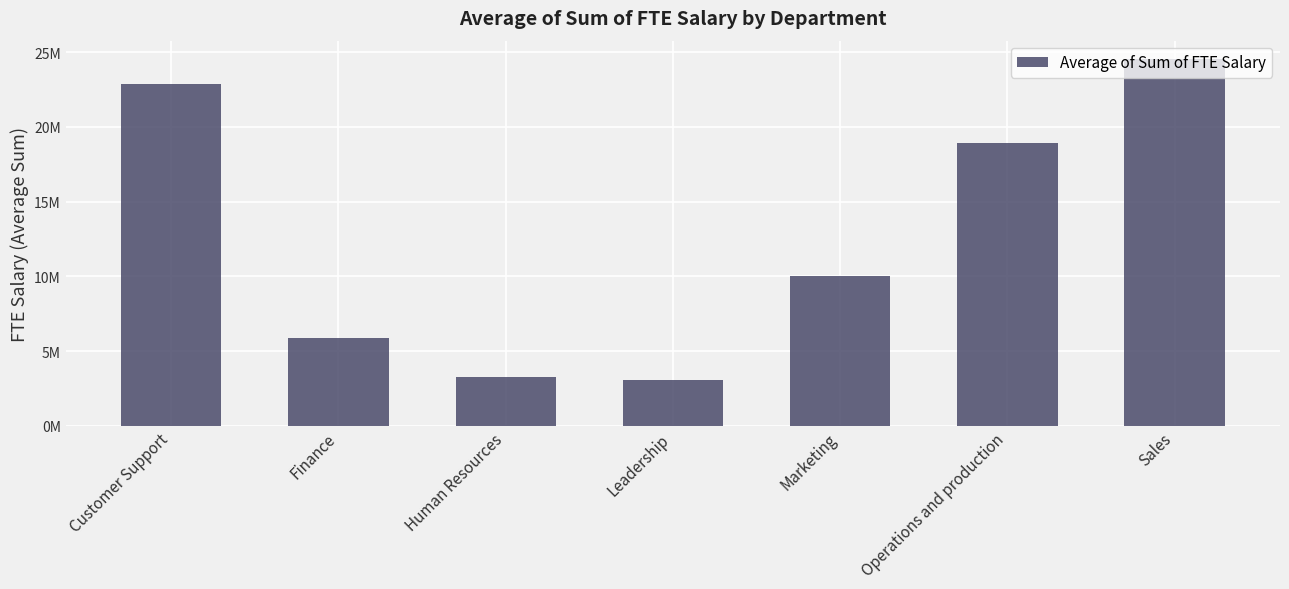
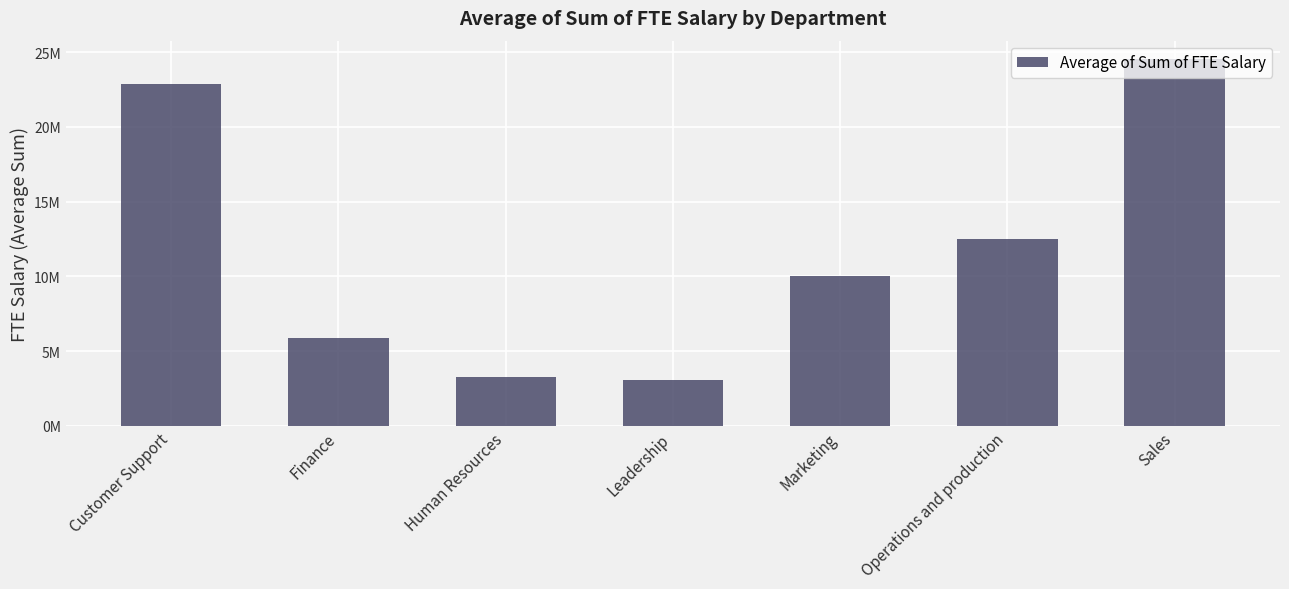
Operations and production: 18900000 -> 12500000
